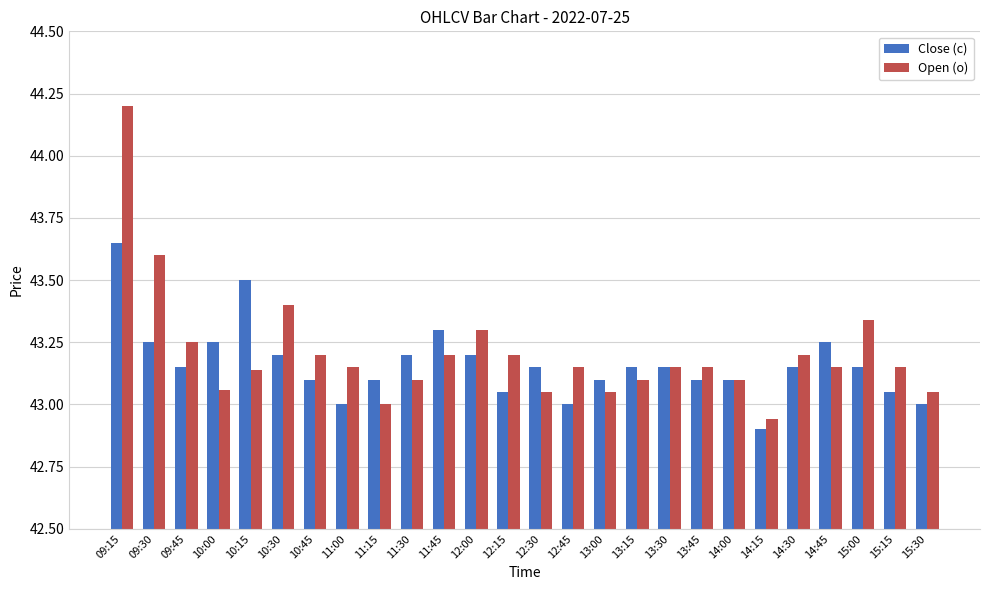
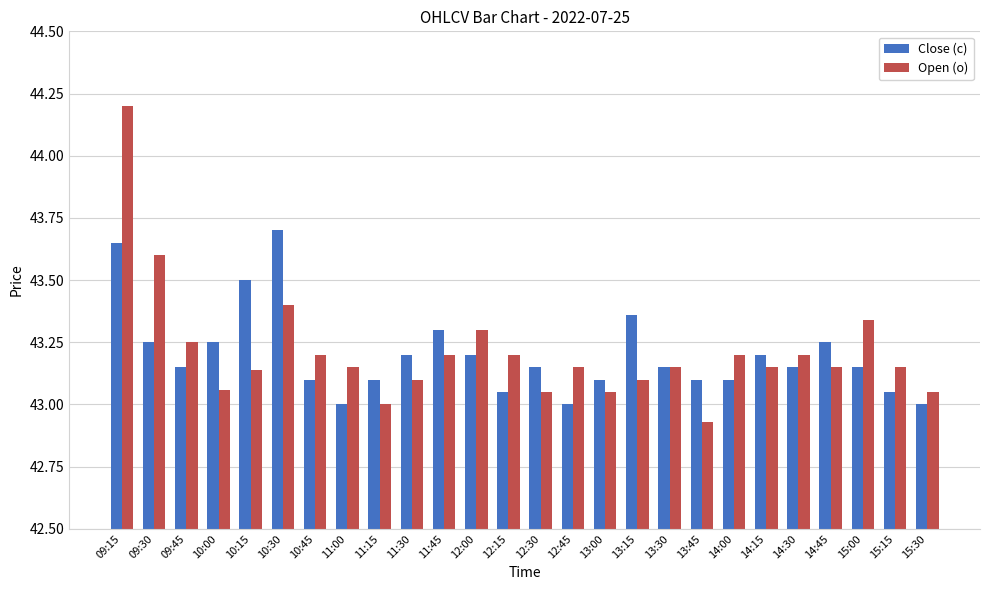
Close (c), 10:30: 43.2 -> 43.7
Close (c), 13:15: 43.15 -> 43.36
Open (o), 13:45: 43.15 -> 42.93
Open (o), 14:00: 43.1 -> 43.2
Close (c), 14:15: 42.9 -> 43.2
Open (o), 14:15: 42.94 -> 43.15
